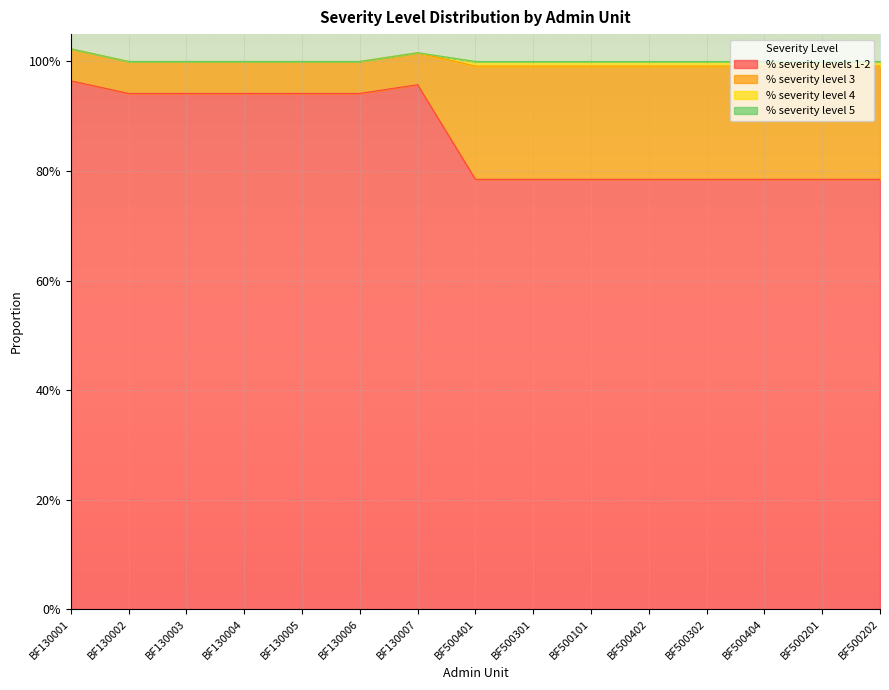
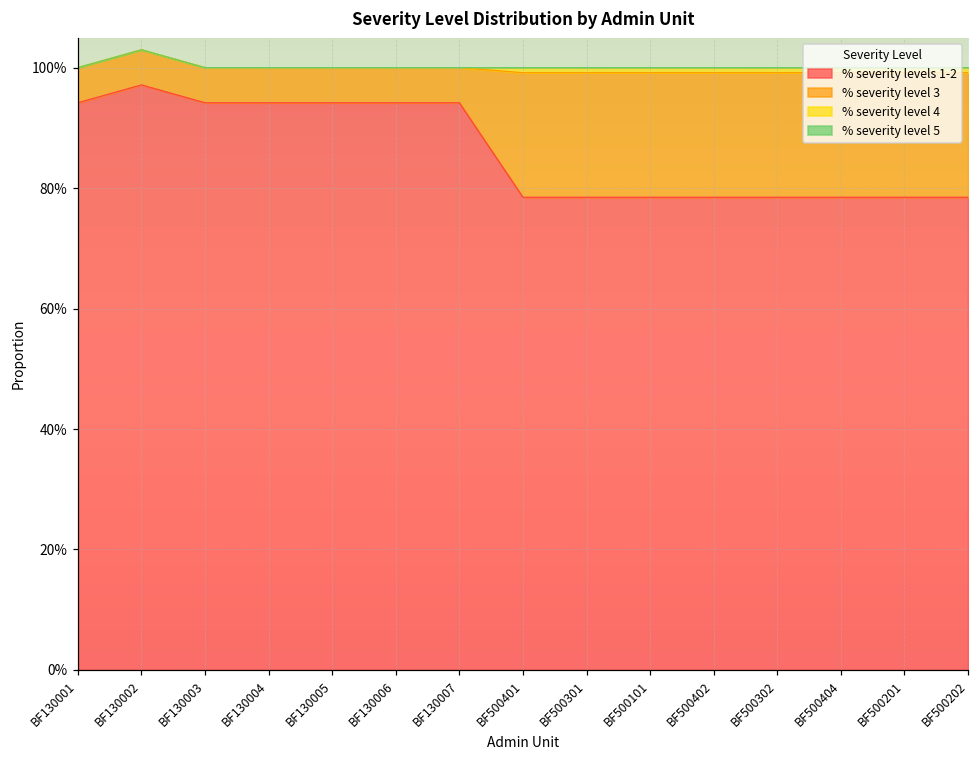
% severity levels 1-2, BF130001: 96% -> 94%
% severity levels 1-2, BF130002: 94% -> 97%
% severity levels 1-2, BF130007: 96% -> 94%
